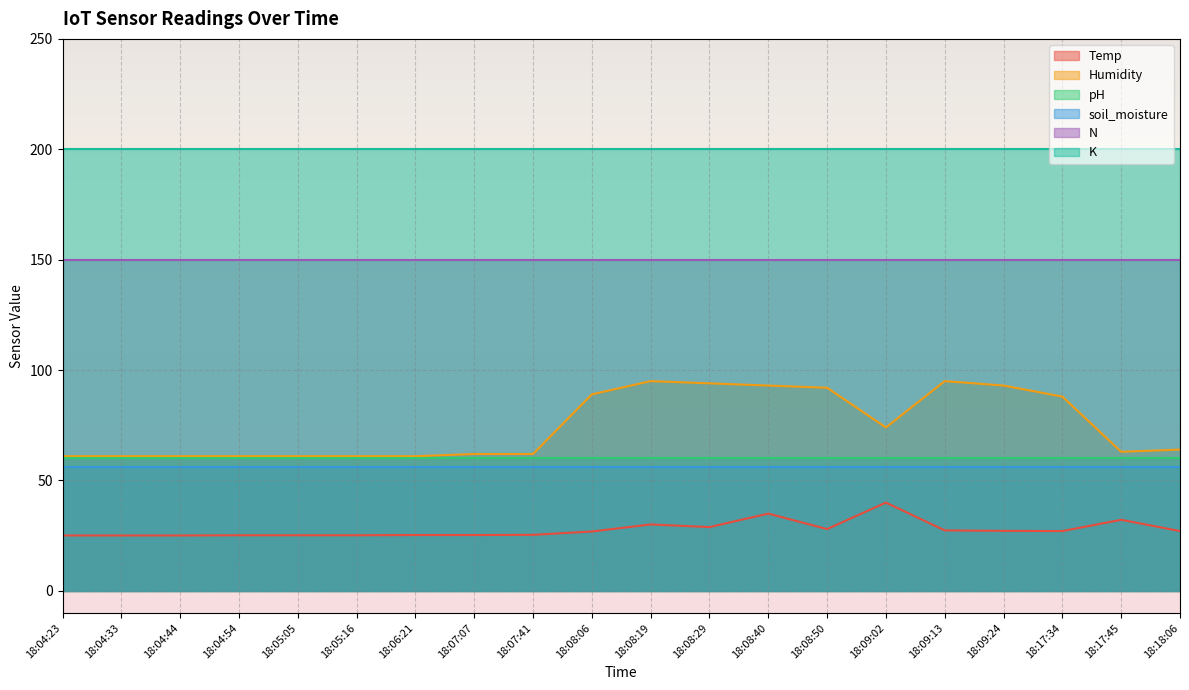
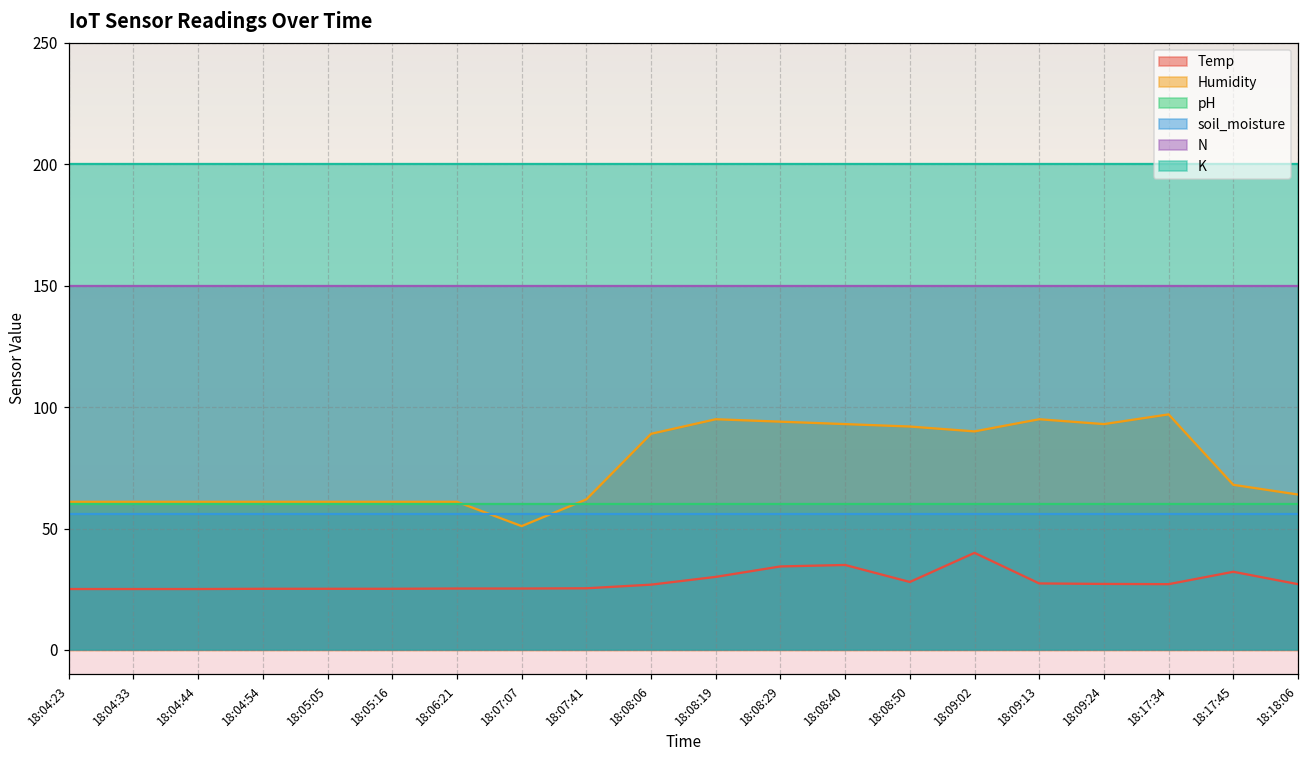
Humidity, 18:07:07: 62 -> 51
Temp, 18:08:29: 29 -> 34
Humidity, 18:09:02: 74 -> 90
Humidity, 18:17:34: 88 -> 97
Humidity, 18:17:45: 63 -> 68
